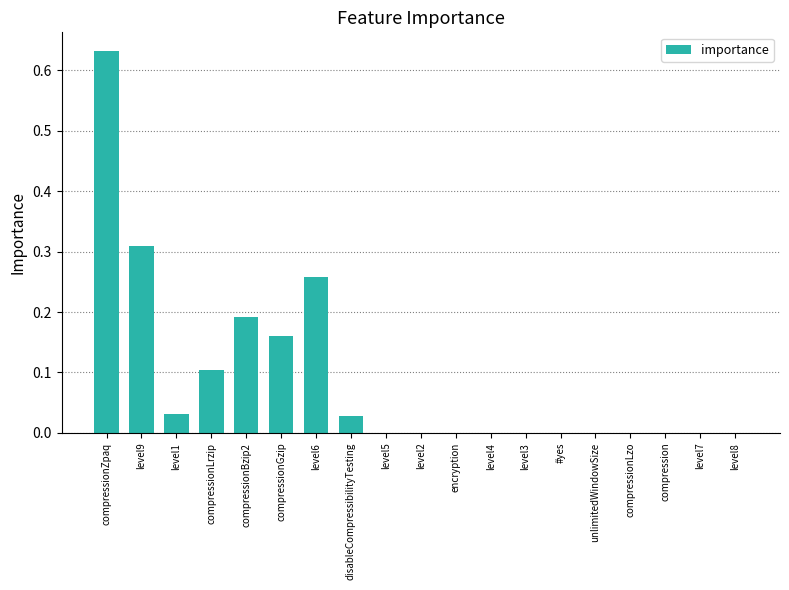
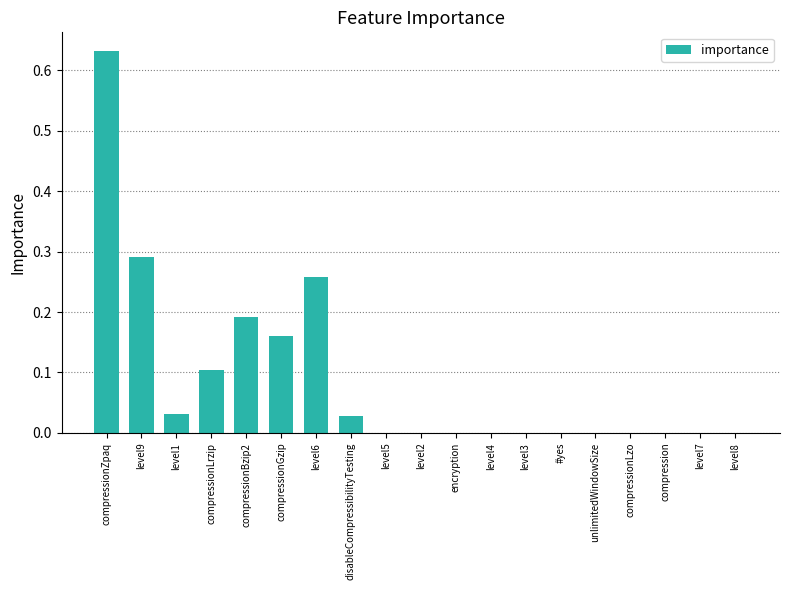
level9: 0.31 -> 0.29
